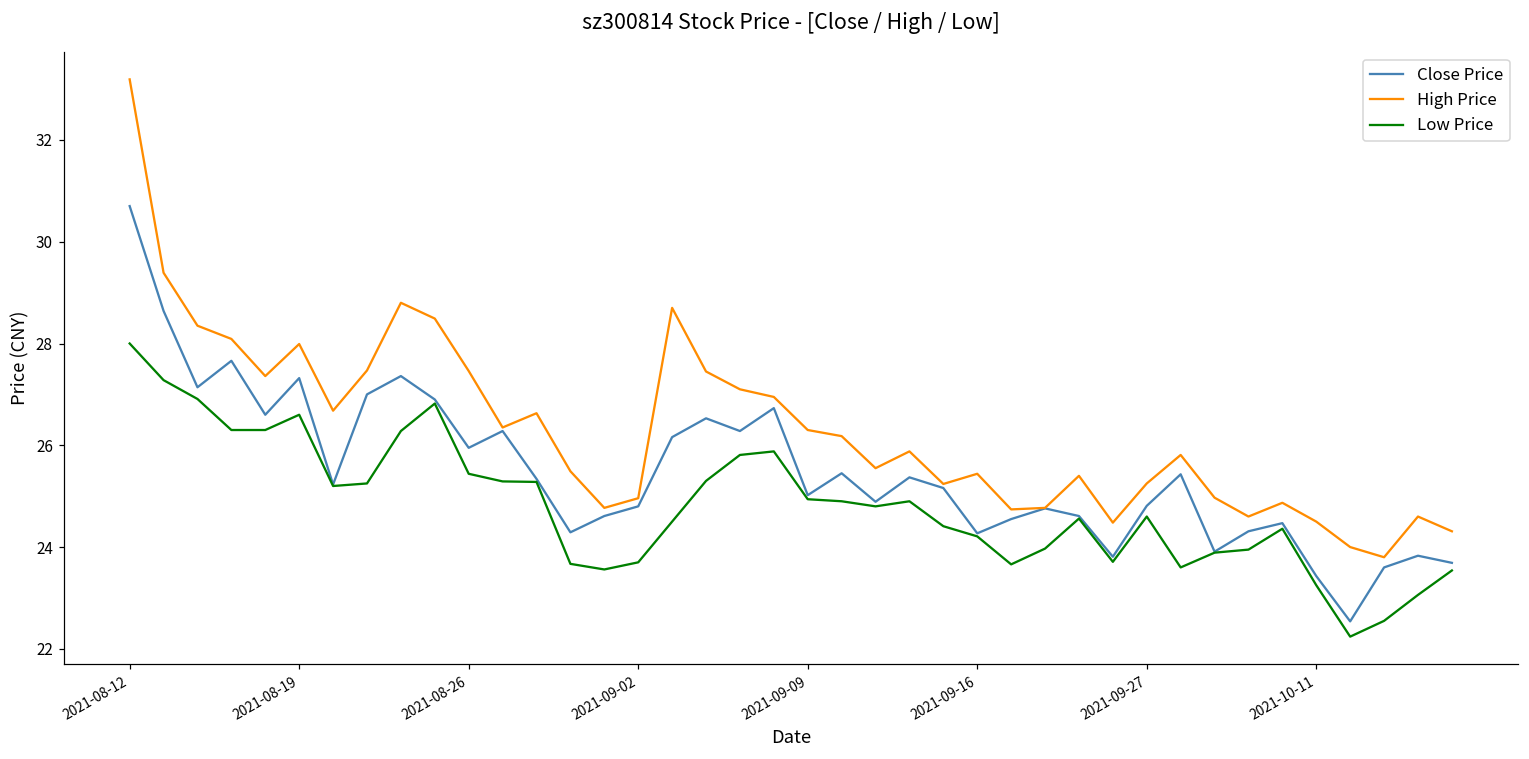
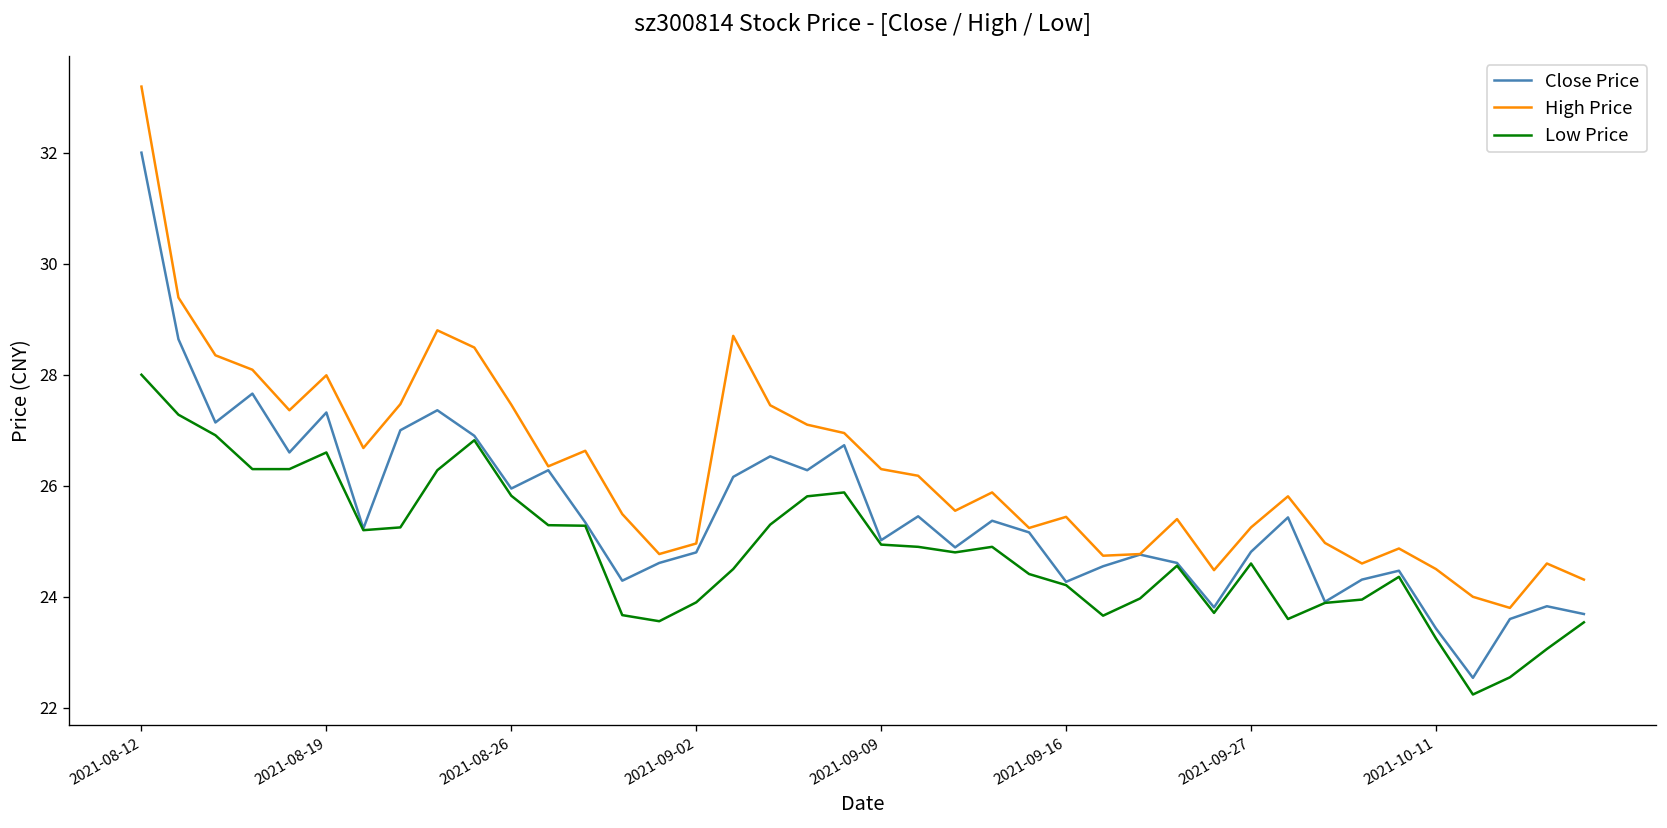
Close Price, 2021-08-12: 30.7 -> 32.0
Low Price, 2021-08-26: 25.4 -> 25.8
Low Price, 2021-09-02: 23.7 -> 23.9
